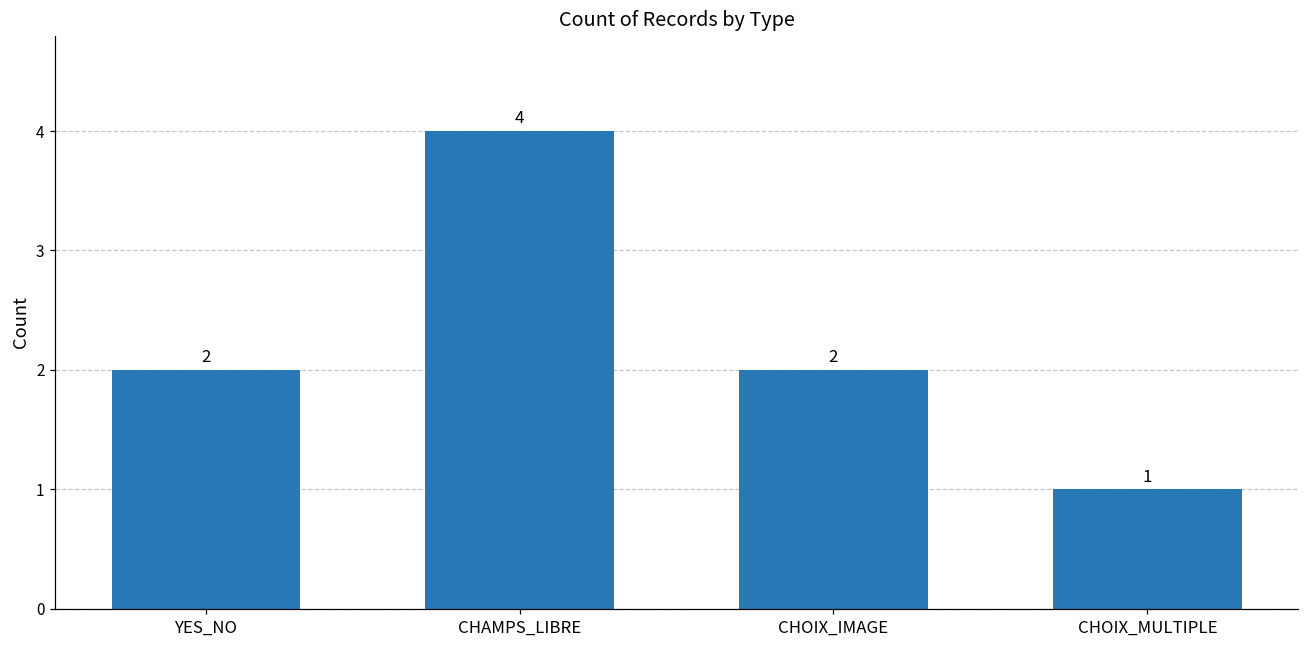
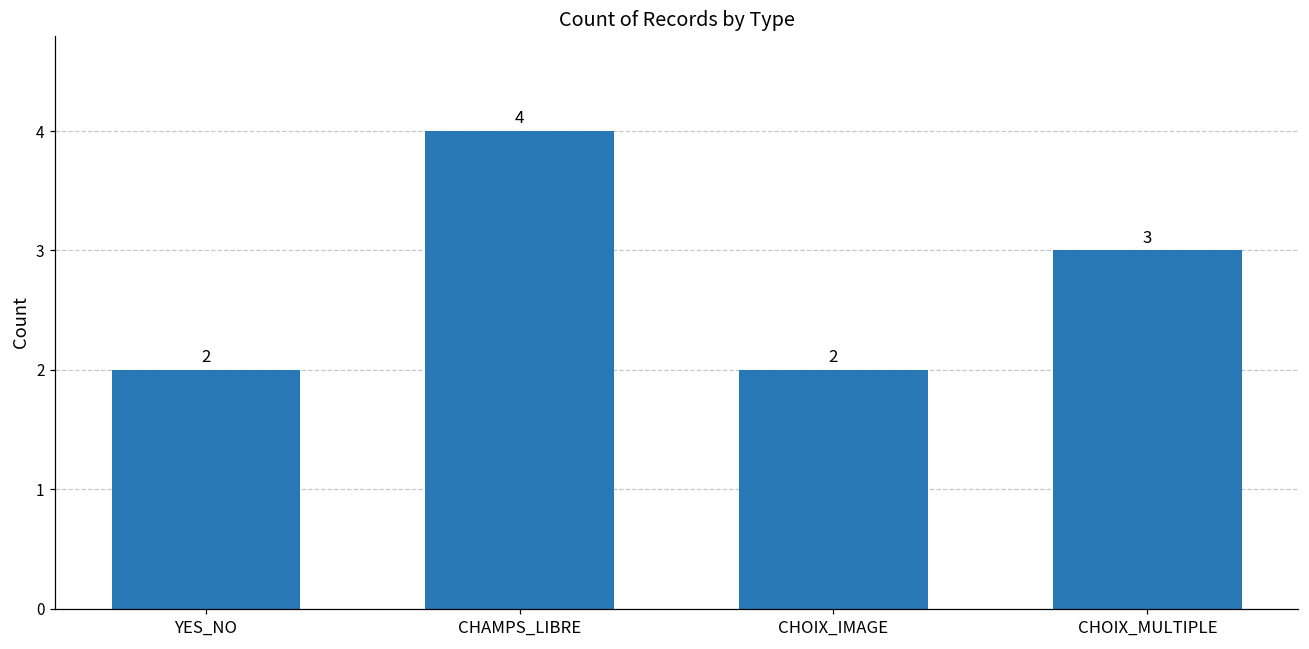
CHOIX_MULTIPLE: 1 -> 3
